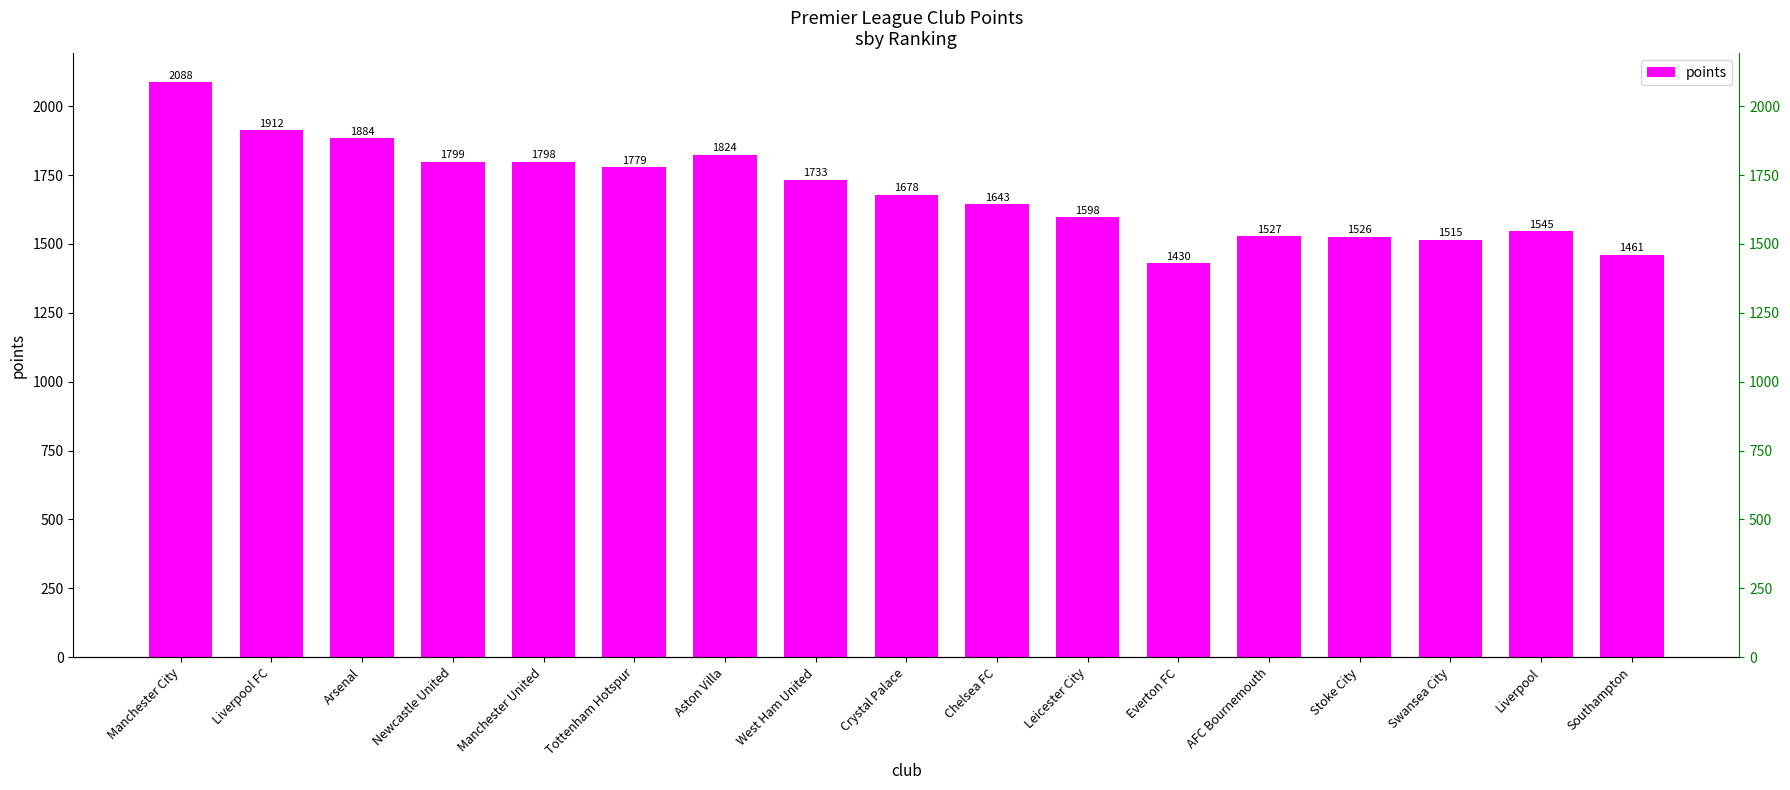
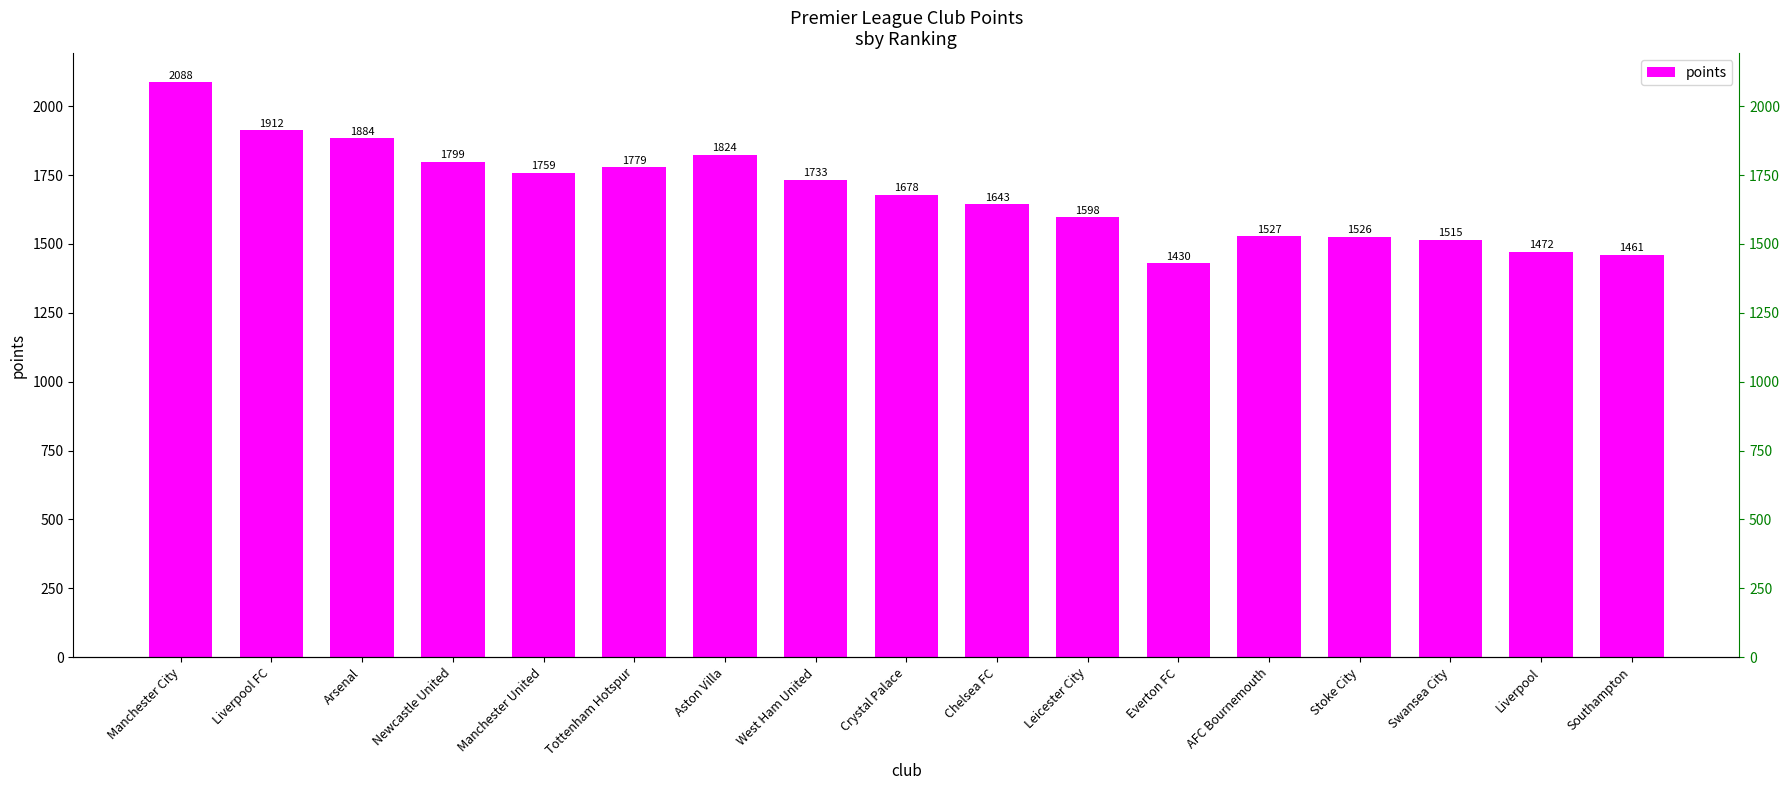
Manchester United: 1798 -> 1759
Liverpool: 1545 -> 1472
